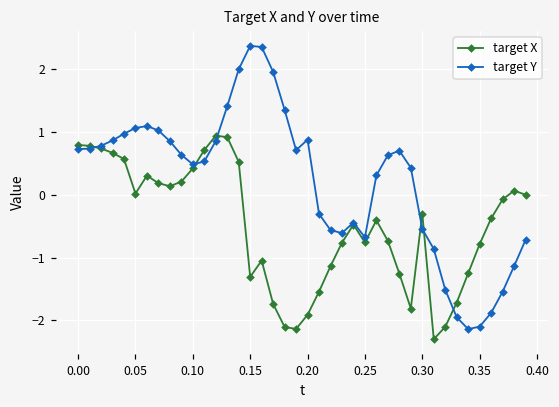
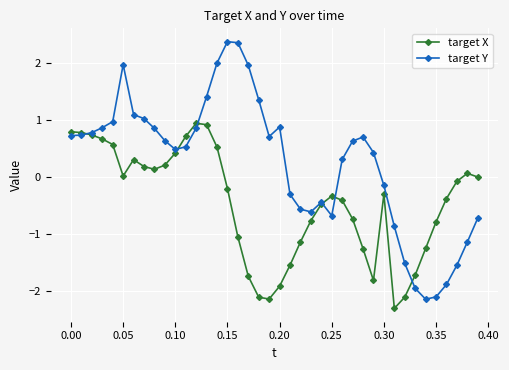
target Y, 0.05: 1.1 -> 2.0
target X, 0.15: -1.3 -> -0.2
target X, 0.25: -0.8 -> -0.3
target Y, 0.30: -0.5 -> -0.1
